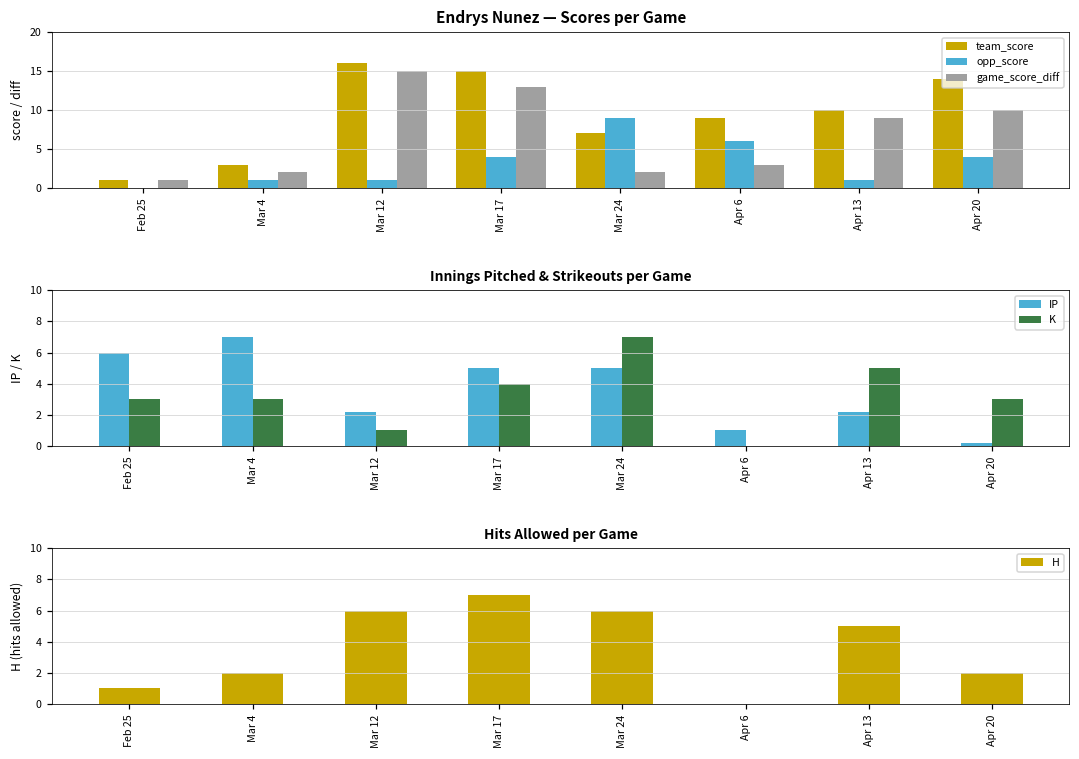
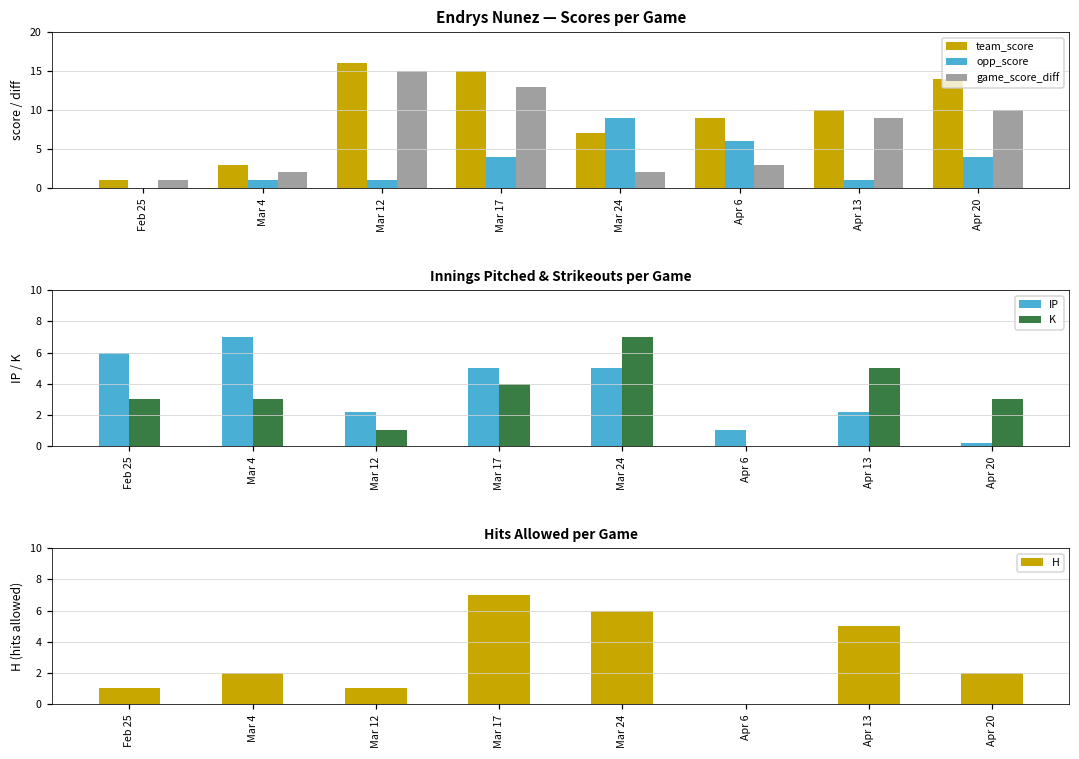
Hits Allowed per Game, Mar 12: 6 -> 1
